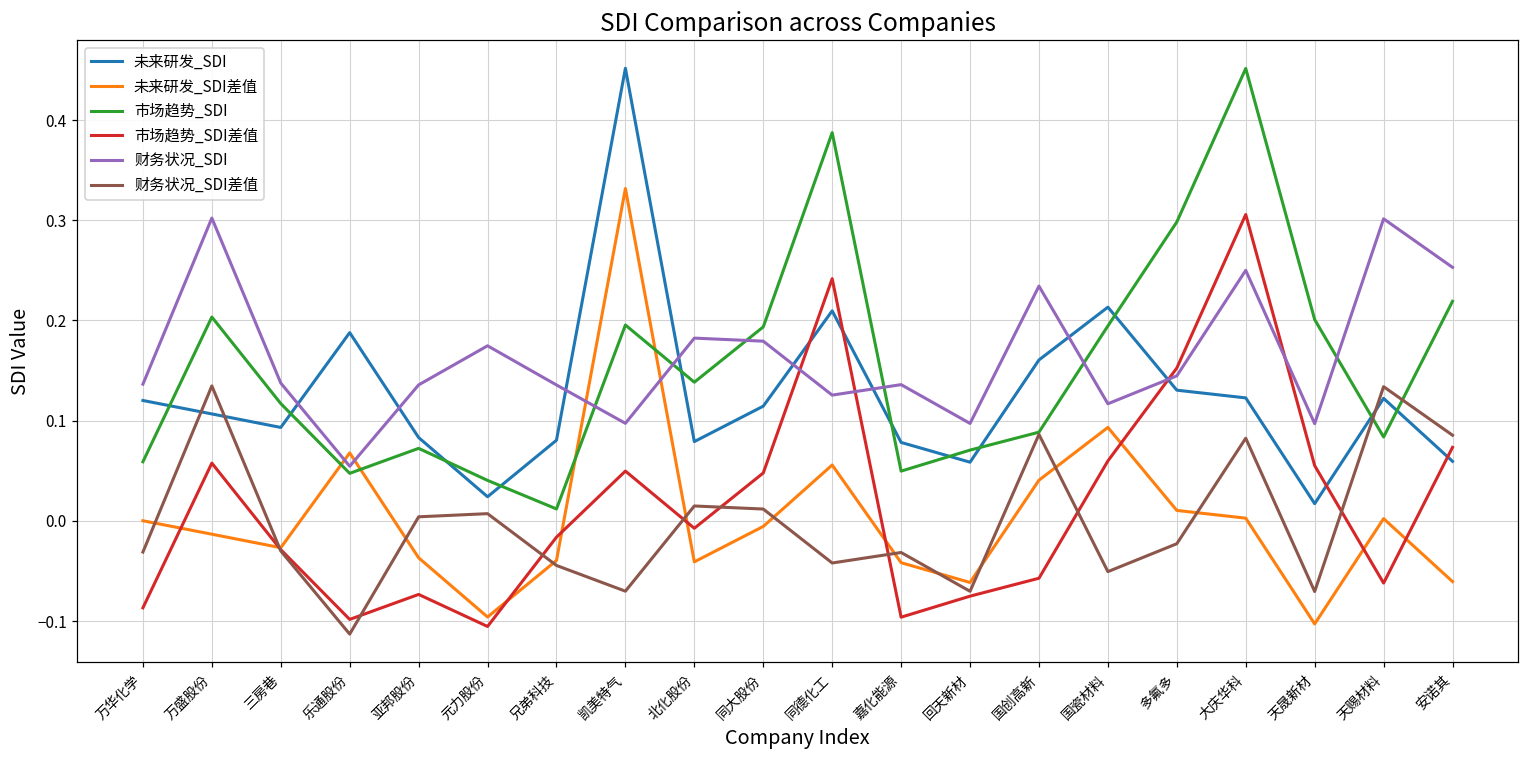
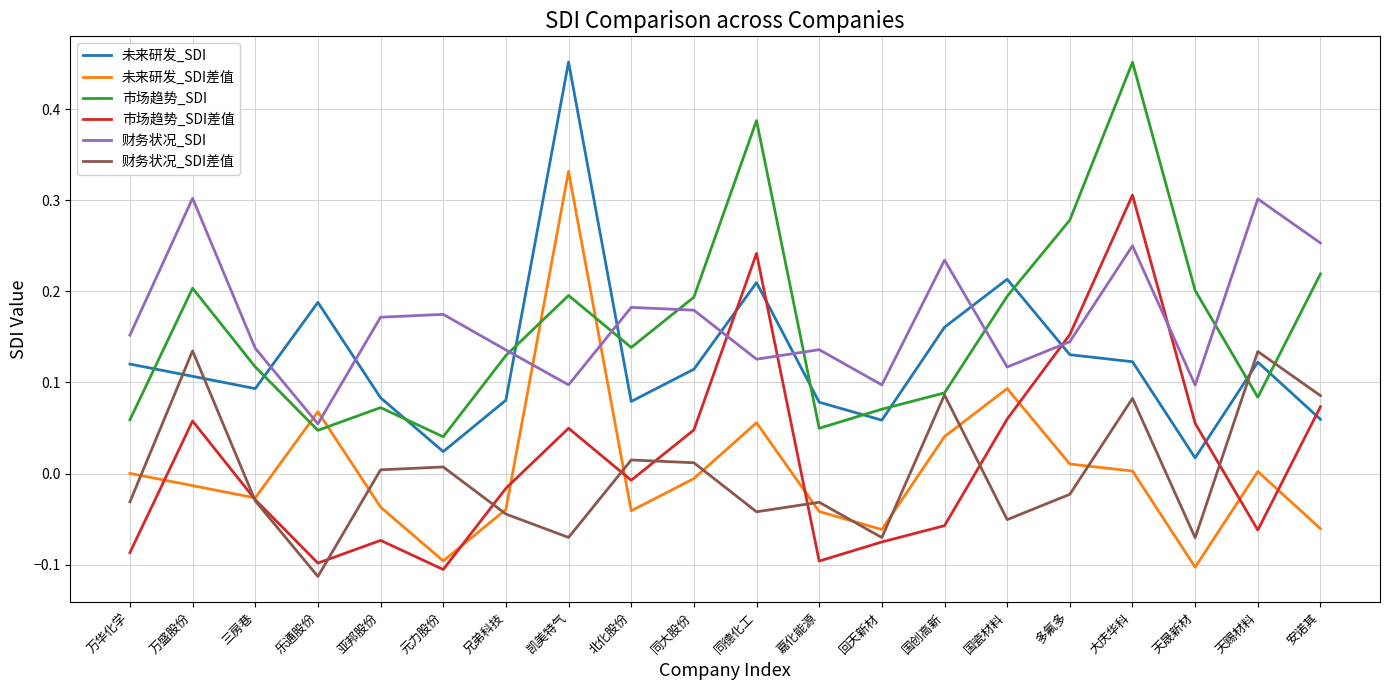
财务状况_SDI, 万华化学: 0.14 -> 0.15
财务状况_SDI, 亚邦股份: 0.14 -> 0.17
市场趋势_SDI, 兄弟科技: 0.01 -> 0.13
市场趋势_SDI, 多氟多: 0.30 -> 0.28
